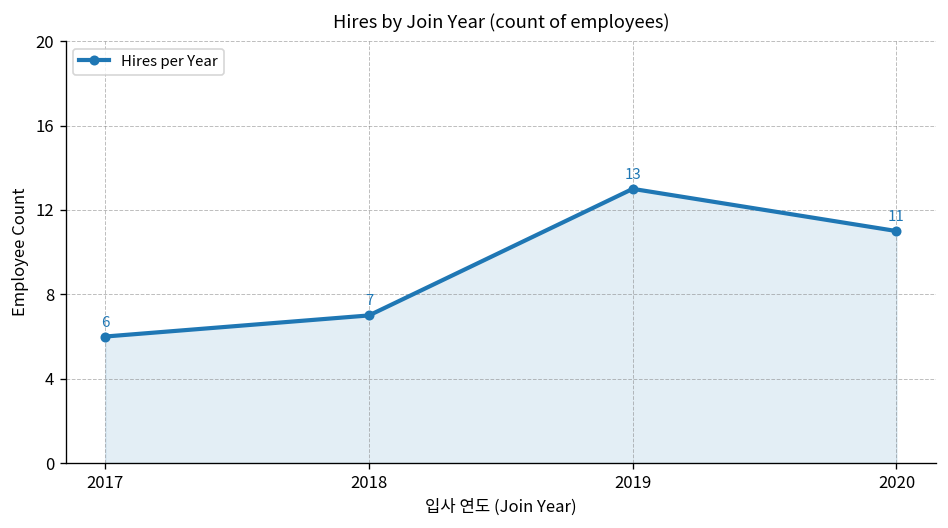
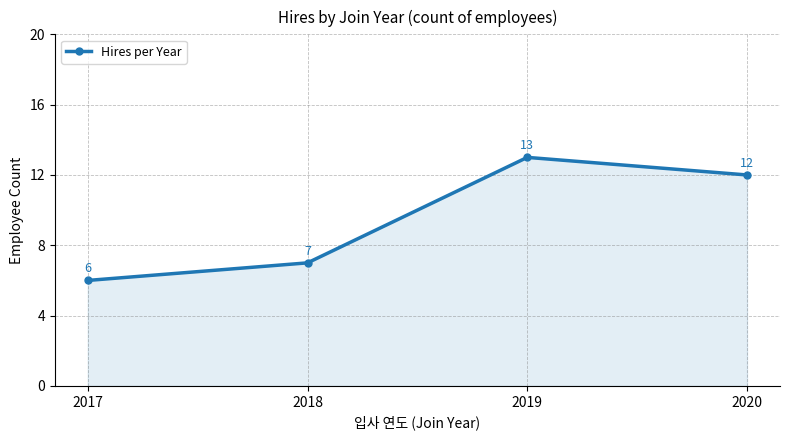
2020: 11 -> 12
